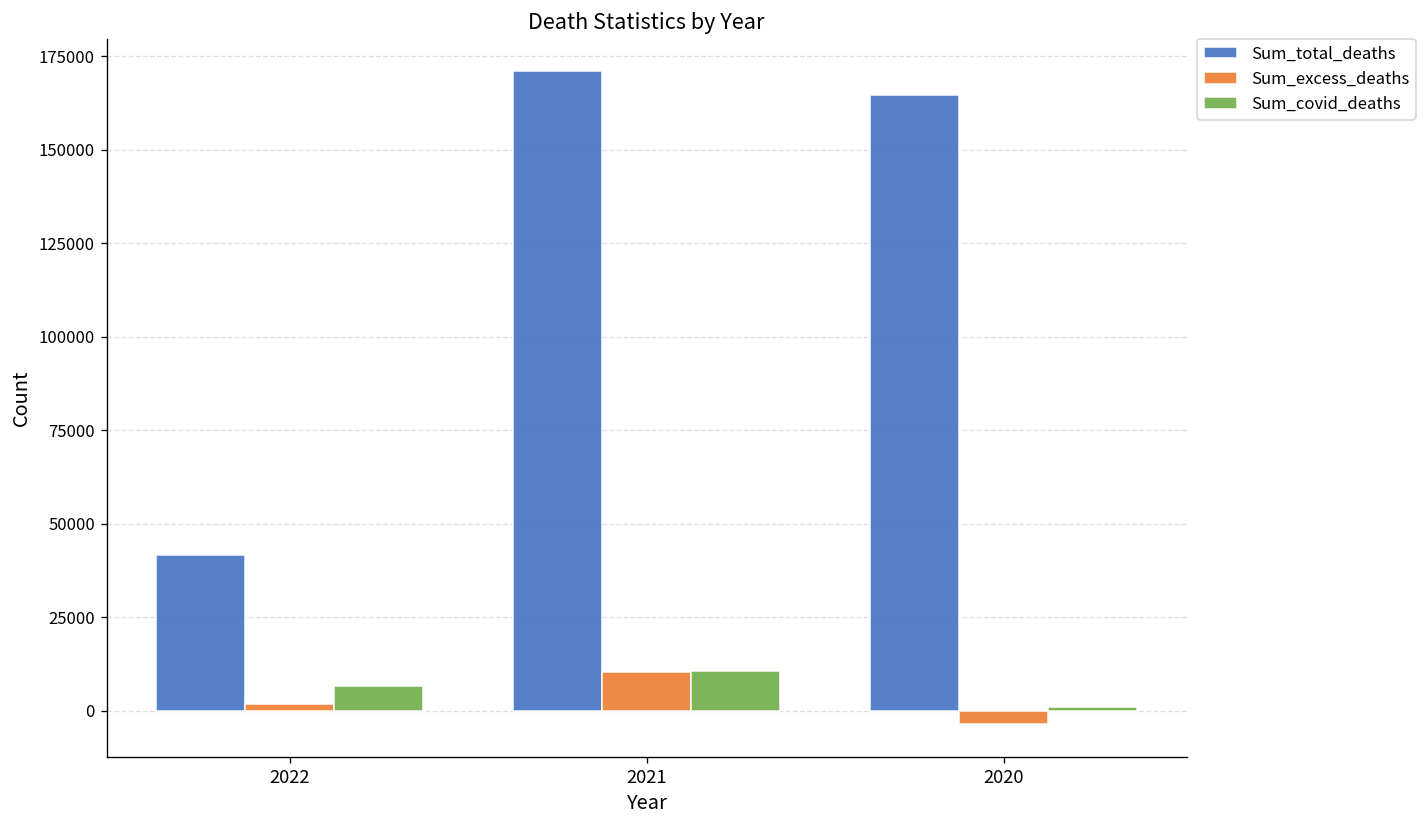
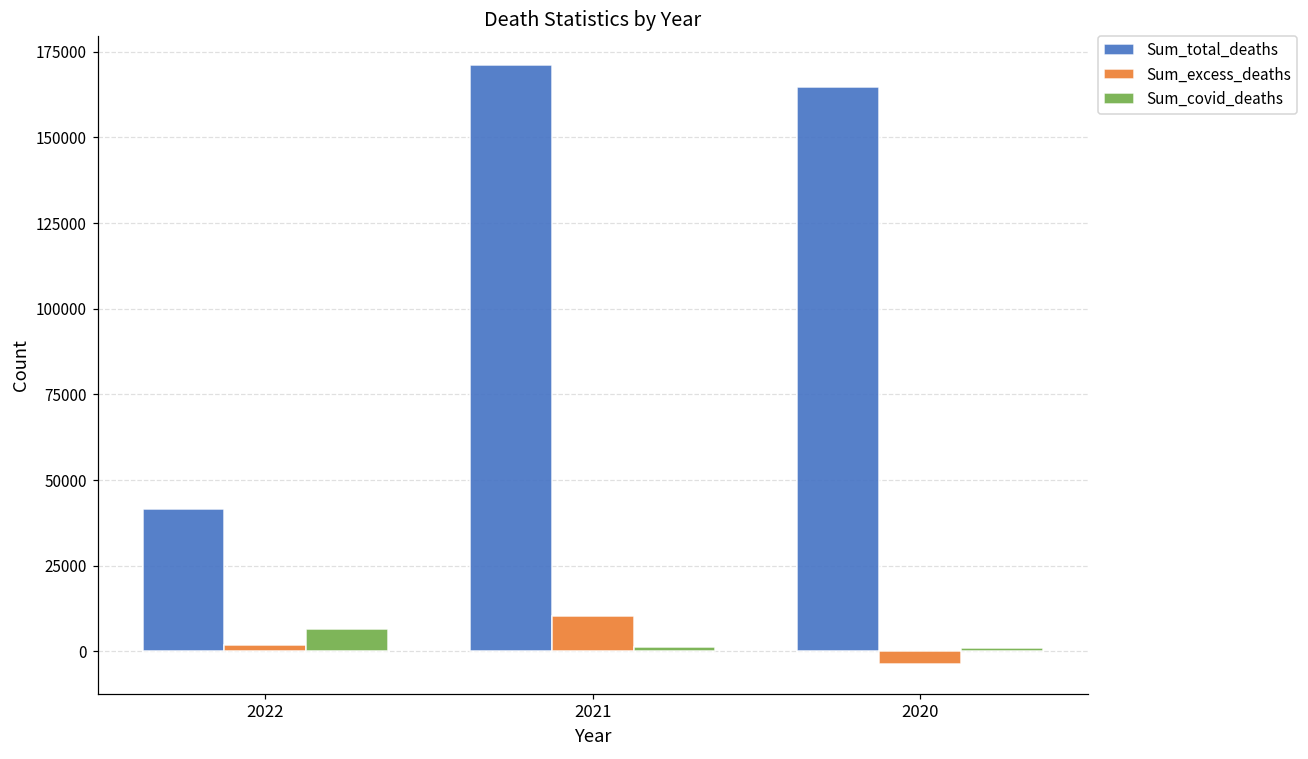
Sum_covid_deaths, 2021: 11000 -> 1000
